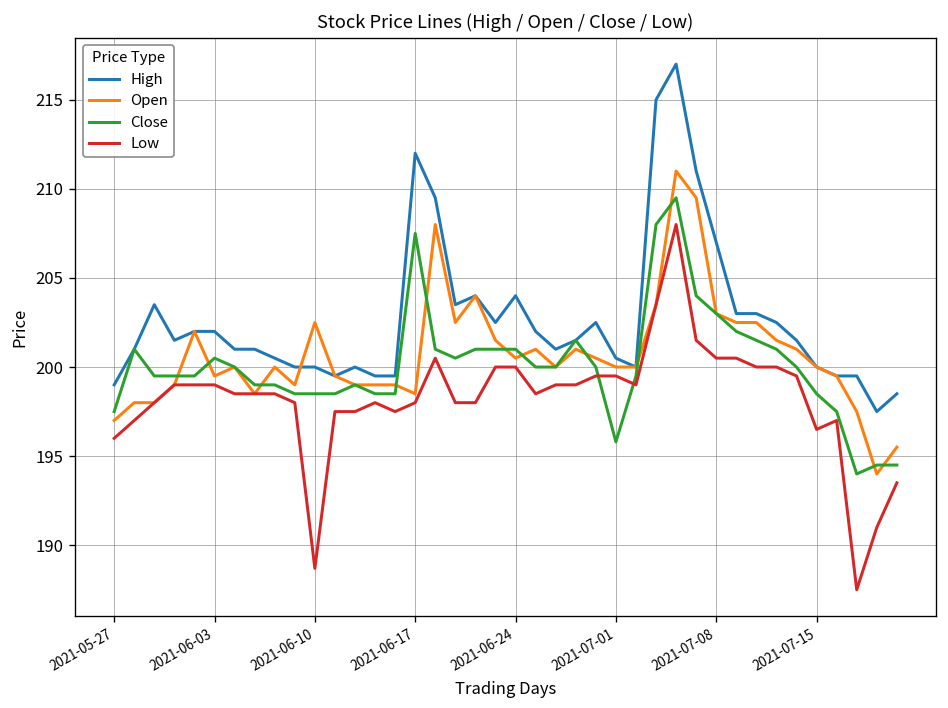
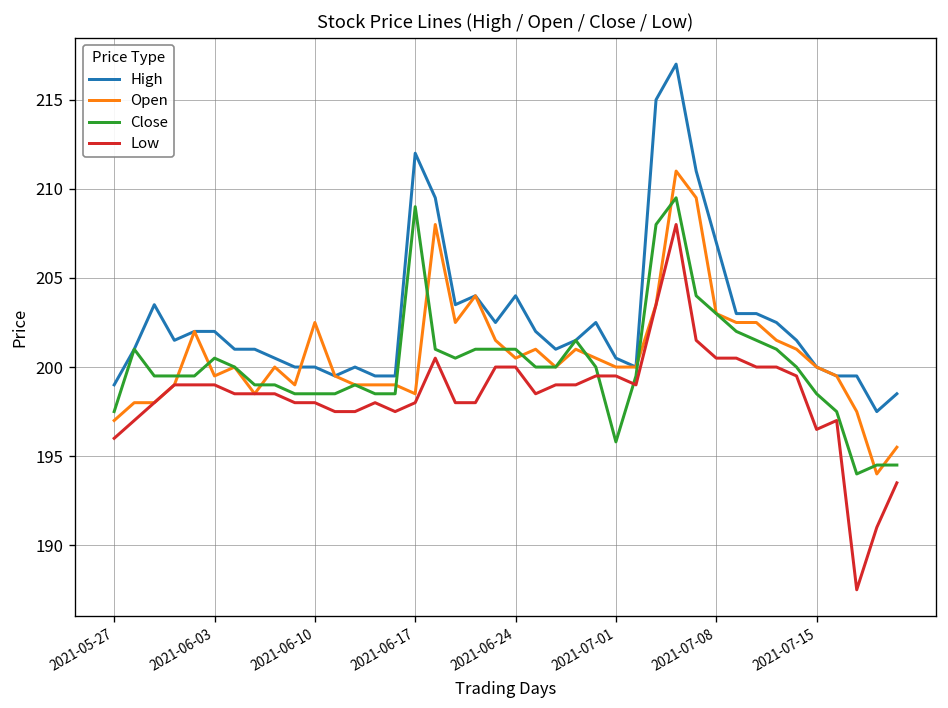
Low, 2021-06-10: 188.7 -> 198.0
Close, 2021-06-17: 207.5 -> 209.0
